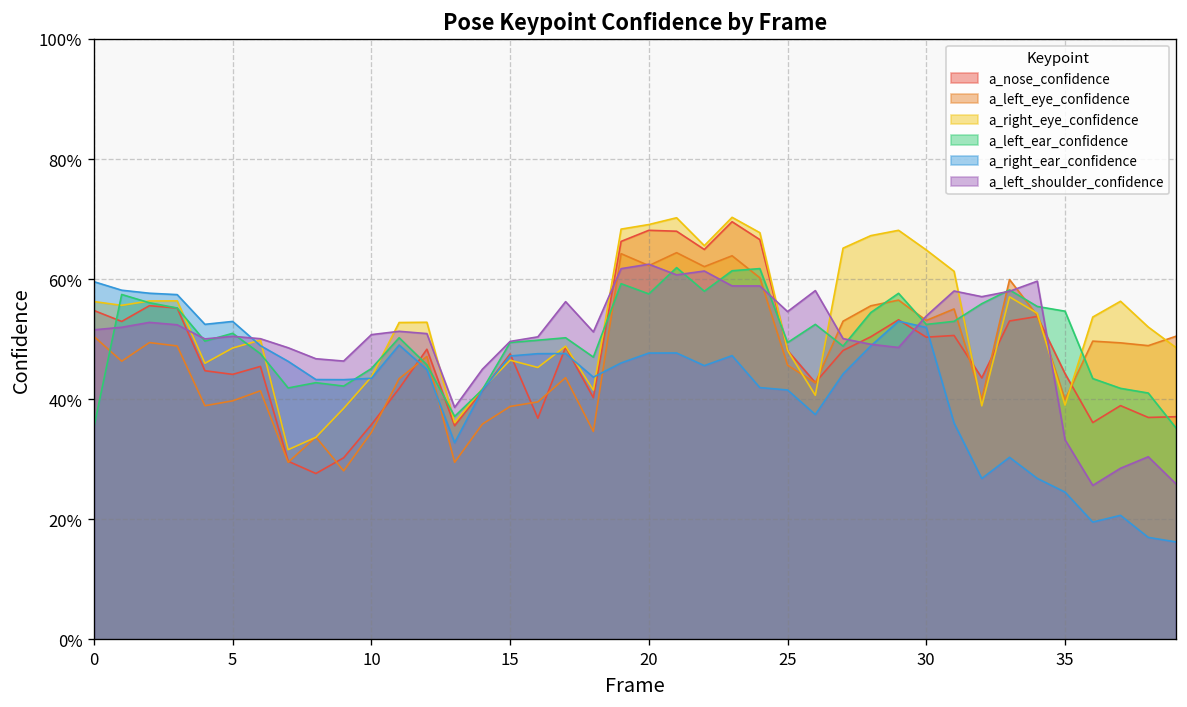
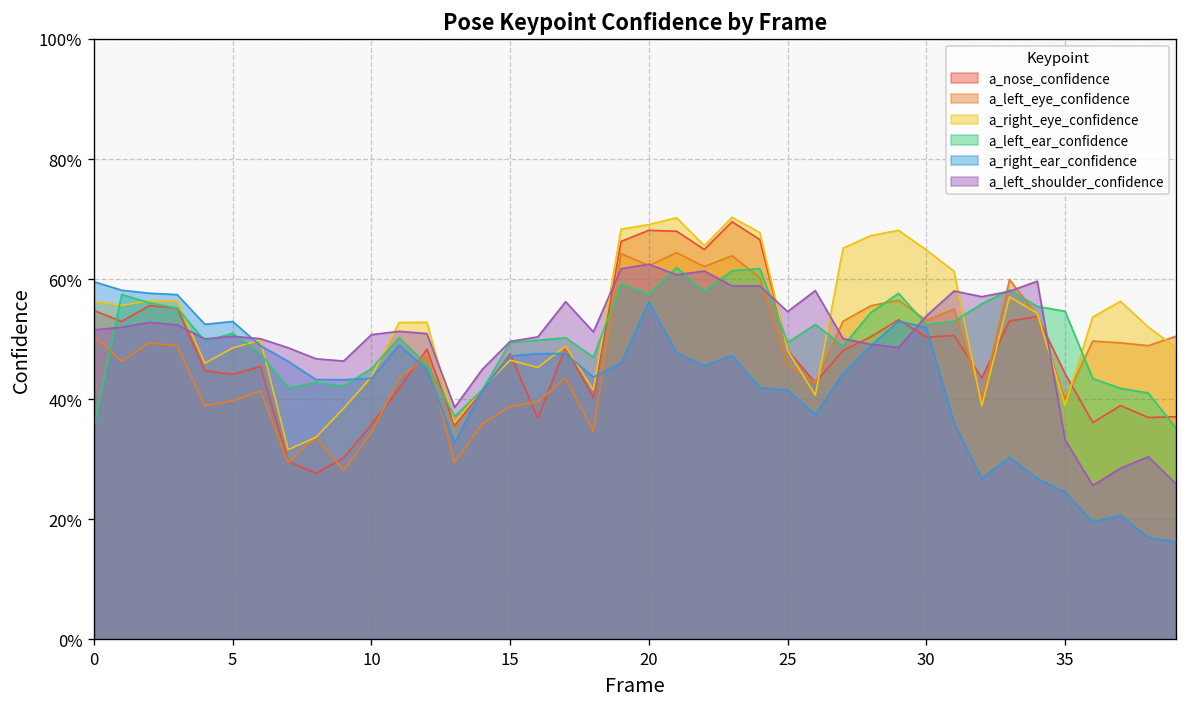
a_right_ear_confidence, 20: 48% -> 56%
